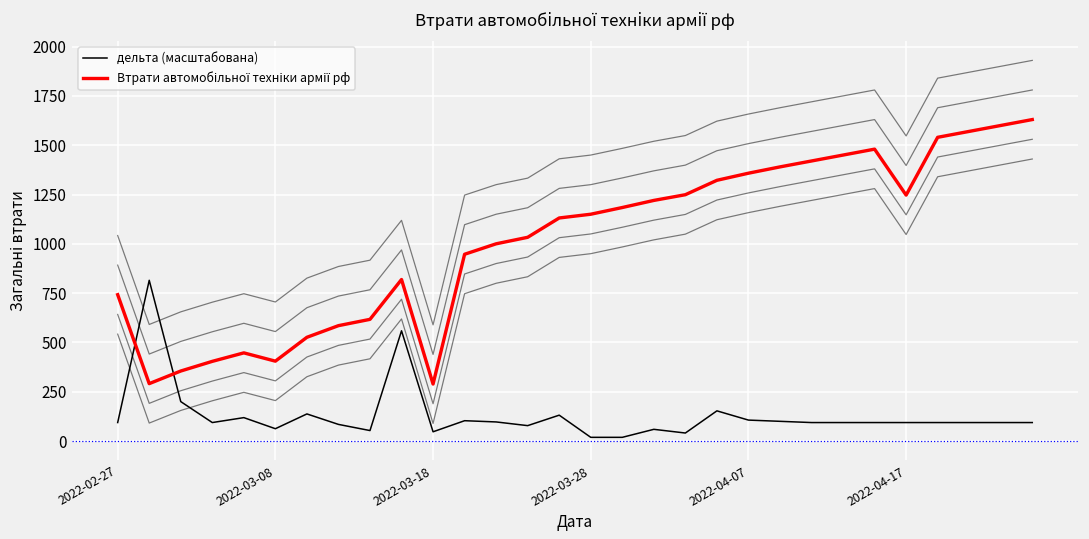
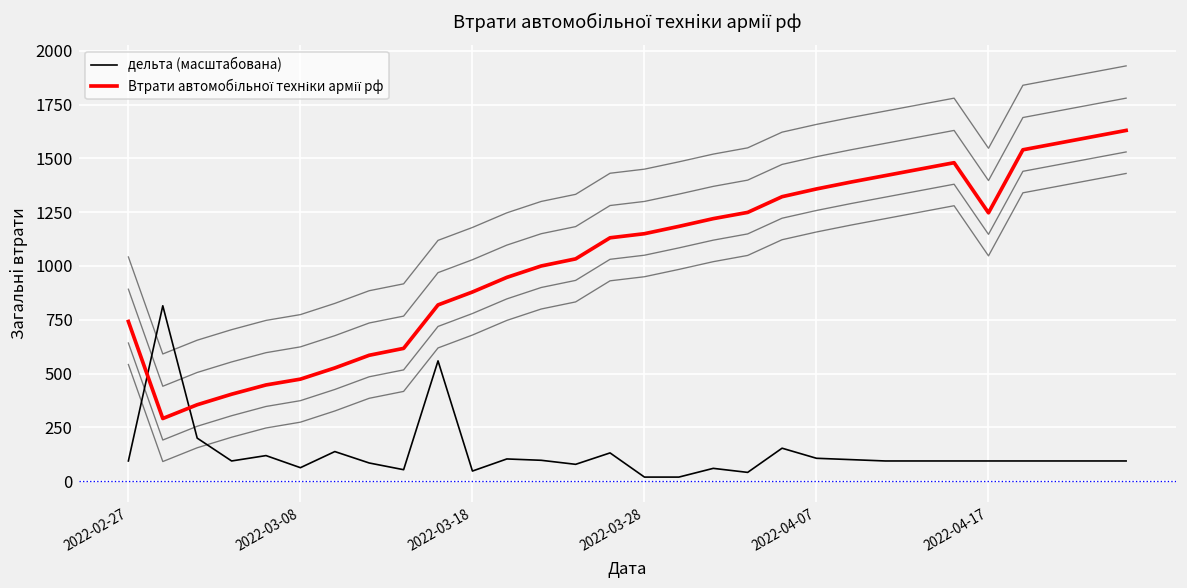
Втрати автомобільної техніки армії рф, 2022-03-08: 410 -> 470
Втрати автомобільної техніки армії рф, 2022-03-18: 290 -> 880
